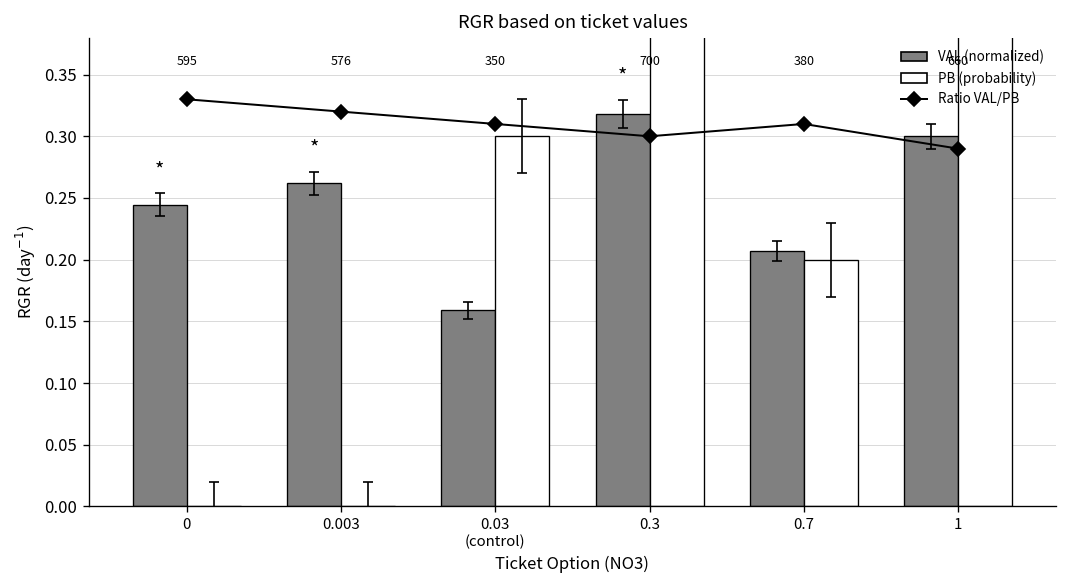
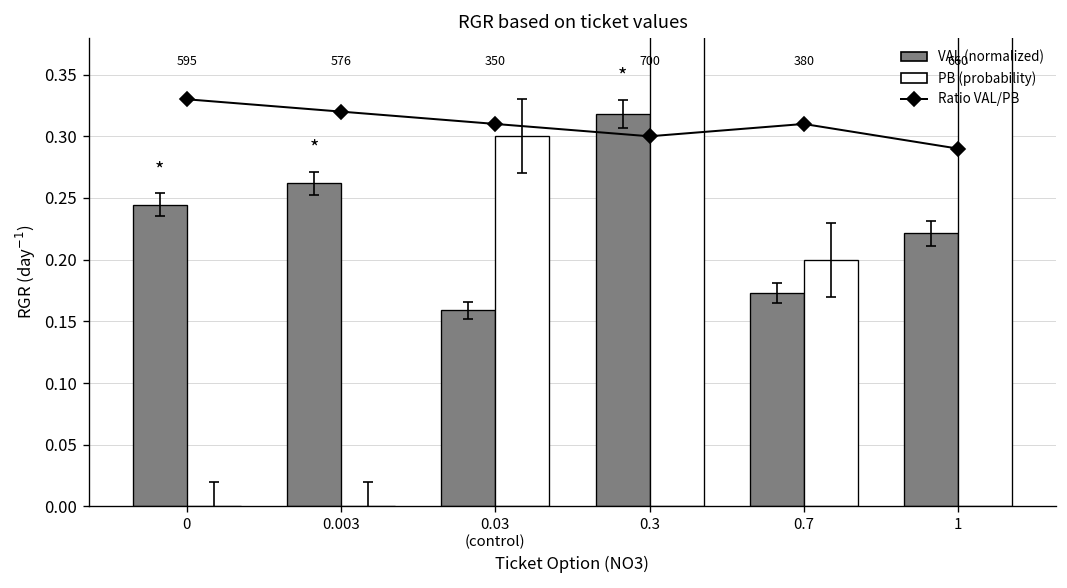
VAL (normalized), 0.7: 0.207 -> 0.173
VAL (normalized), 1: 0.300 -> 0.221
